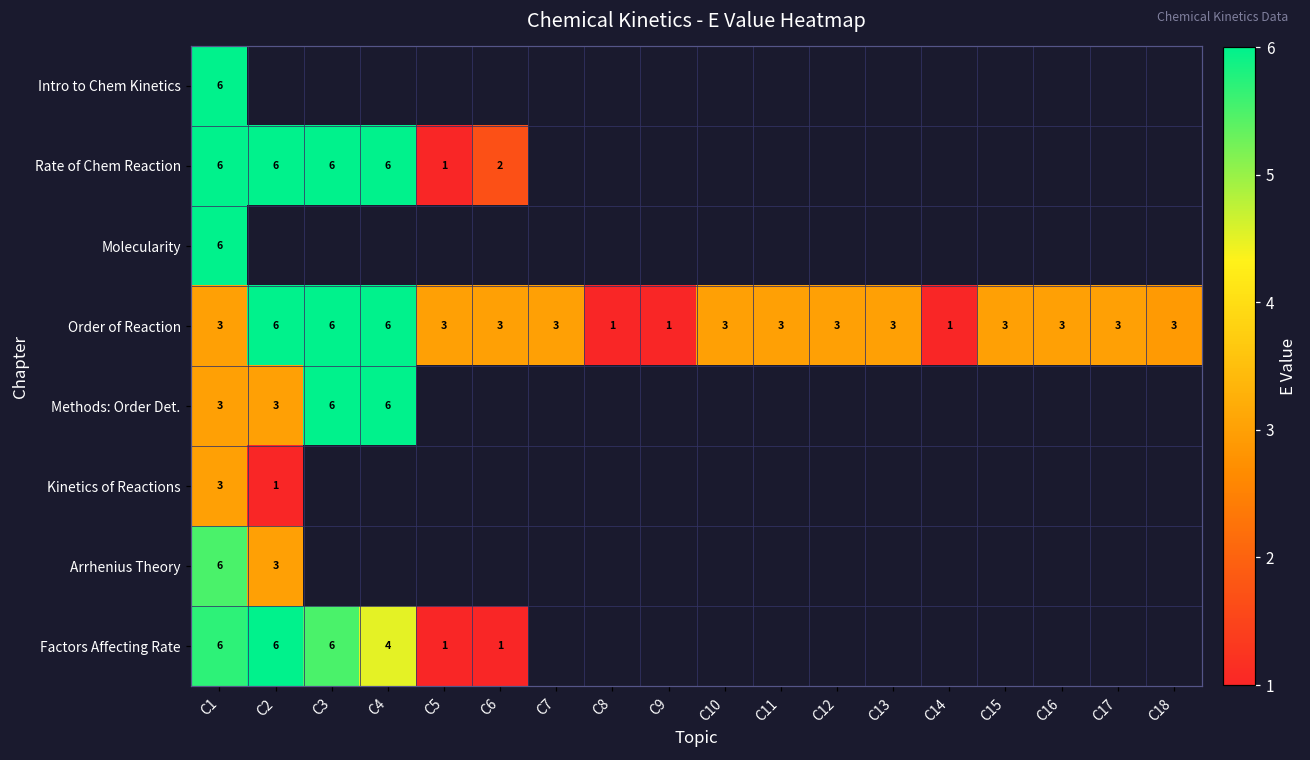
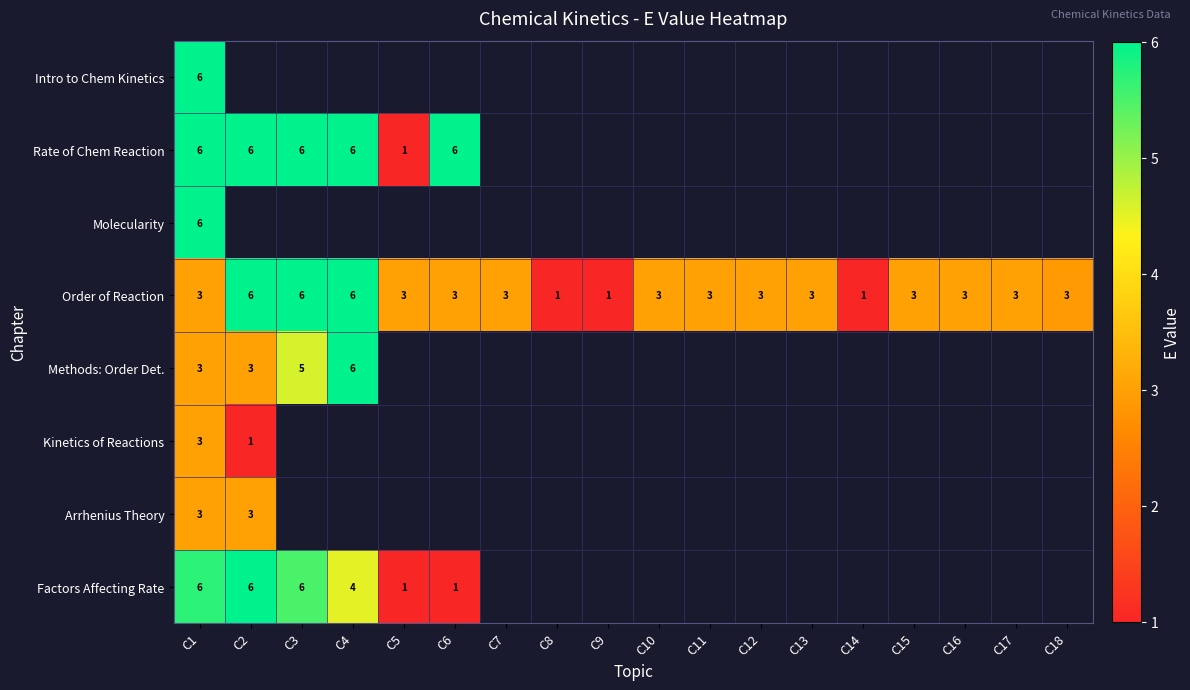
Rate of Chem Reaction, C6: 2 -> 6
Methods: Order Det., C3: 6 -> 5
Arrhenius Theory, C1: 6 -> 3
